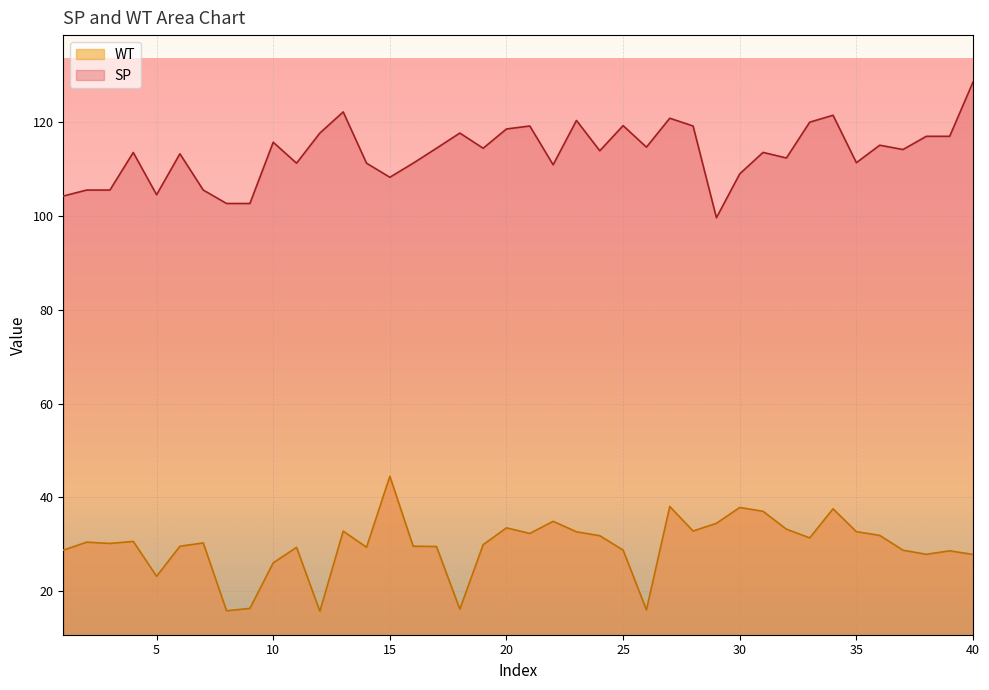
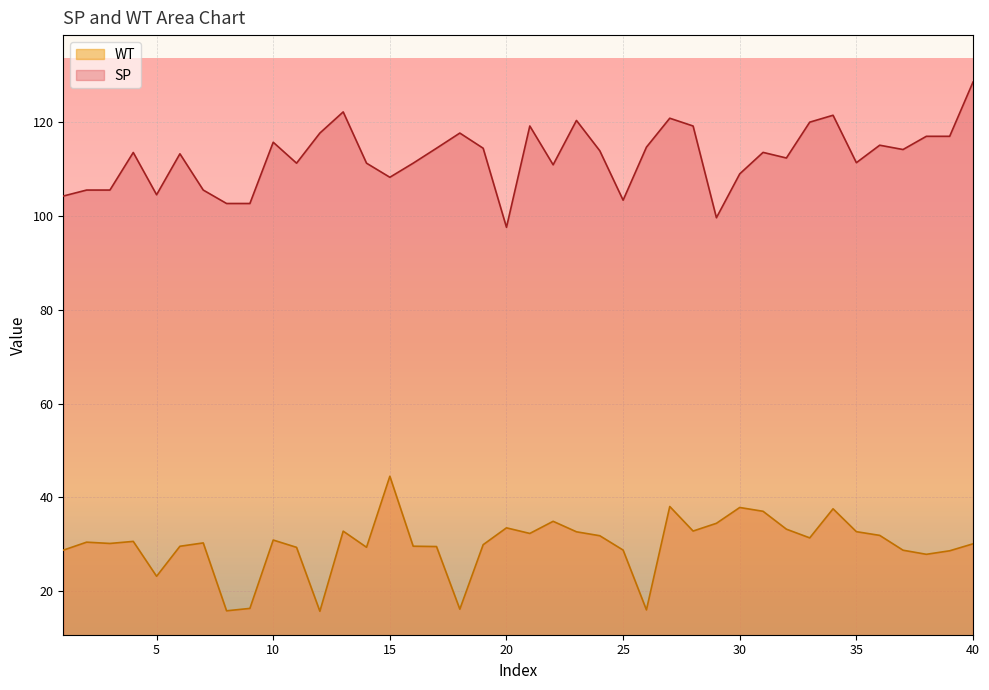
WT, 10: 26 -> 31
SP, 20: 118 -> 98
SP, 25: 119 -> 103
WT, 40: 28 -> 30
